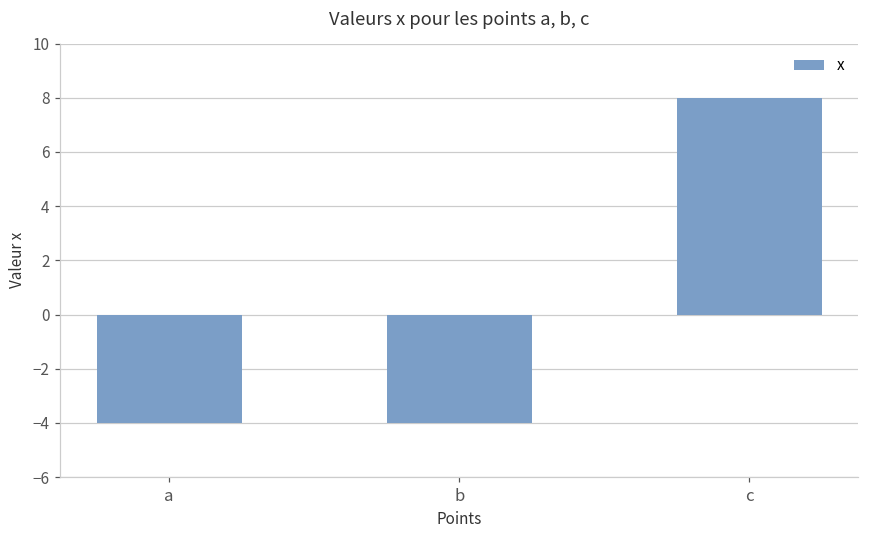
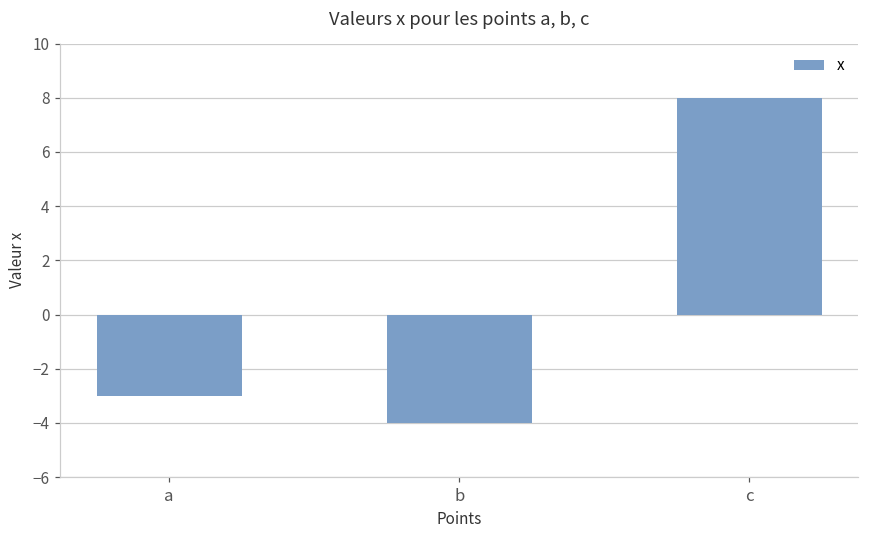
a: -4 -> -3
